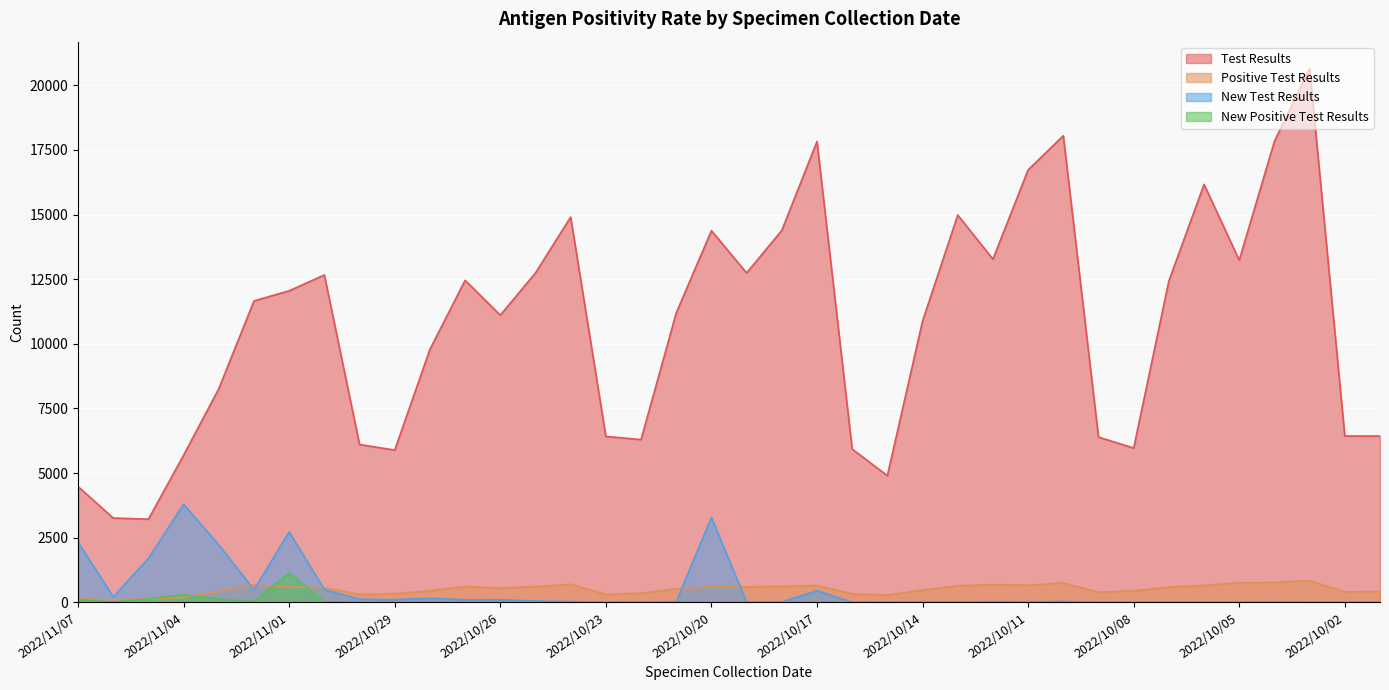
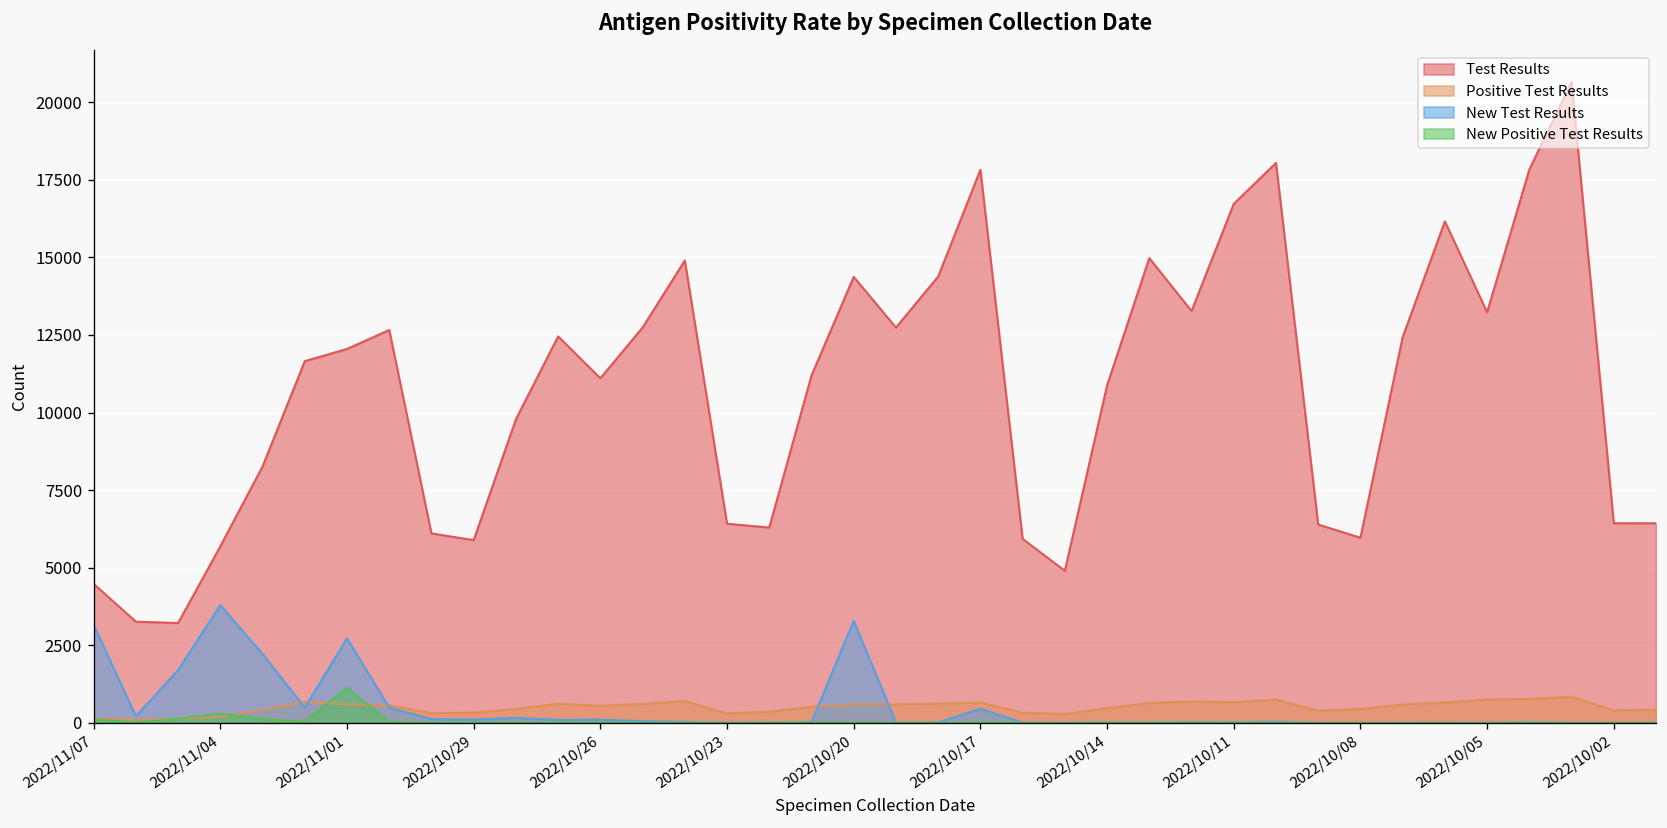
New Test Results, 2022/11/07: 2300 -> 3200
